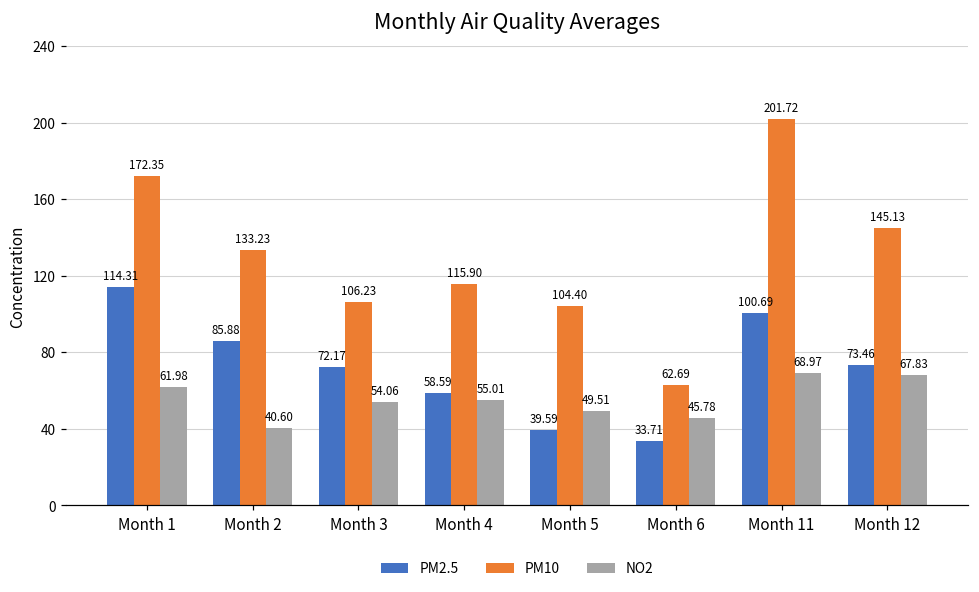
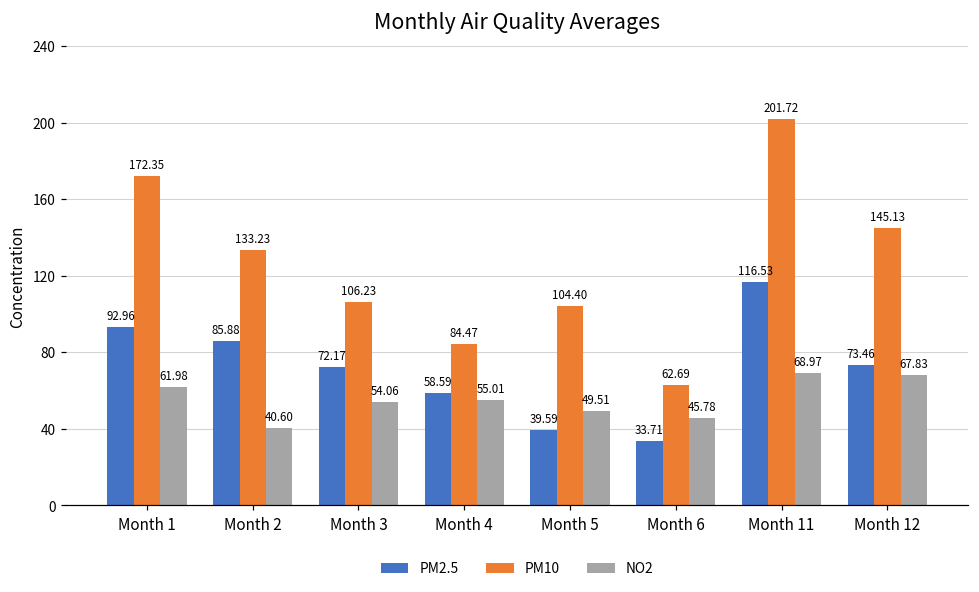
PM2.5, Month 1: 114.31 -> 92.96
PM10, Month 4: 115.90 -> 84.47
PM2.5, Month 11: 100.69 -> 116.53
